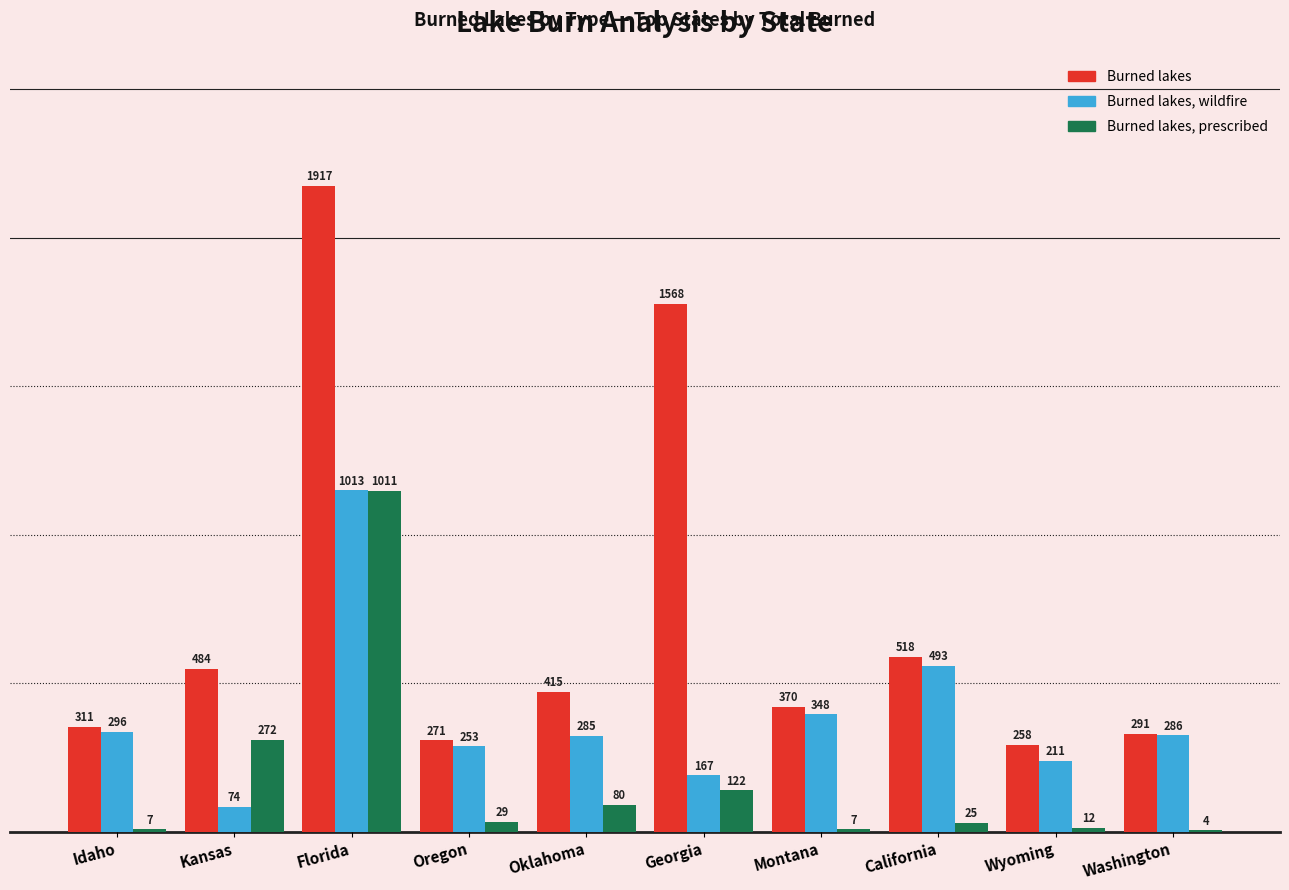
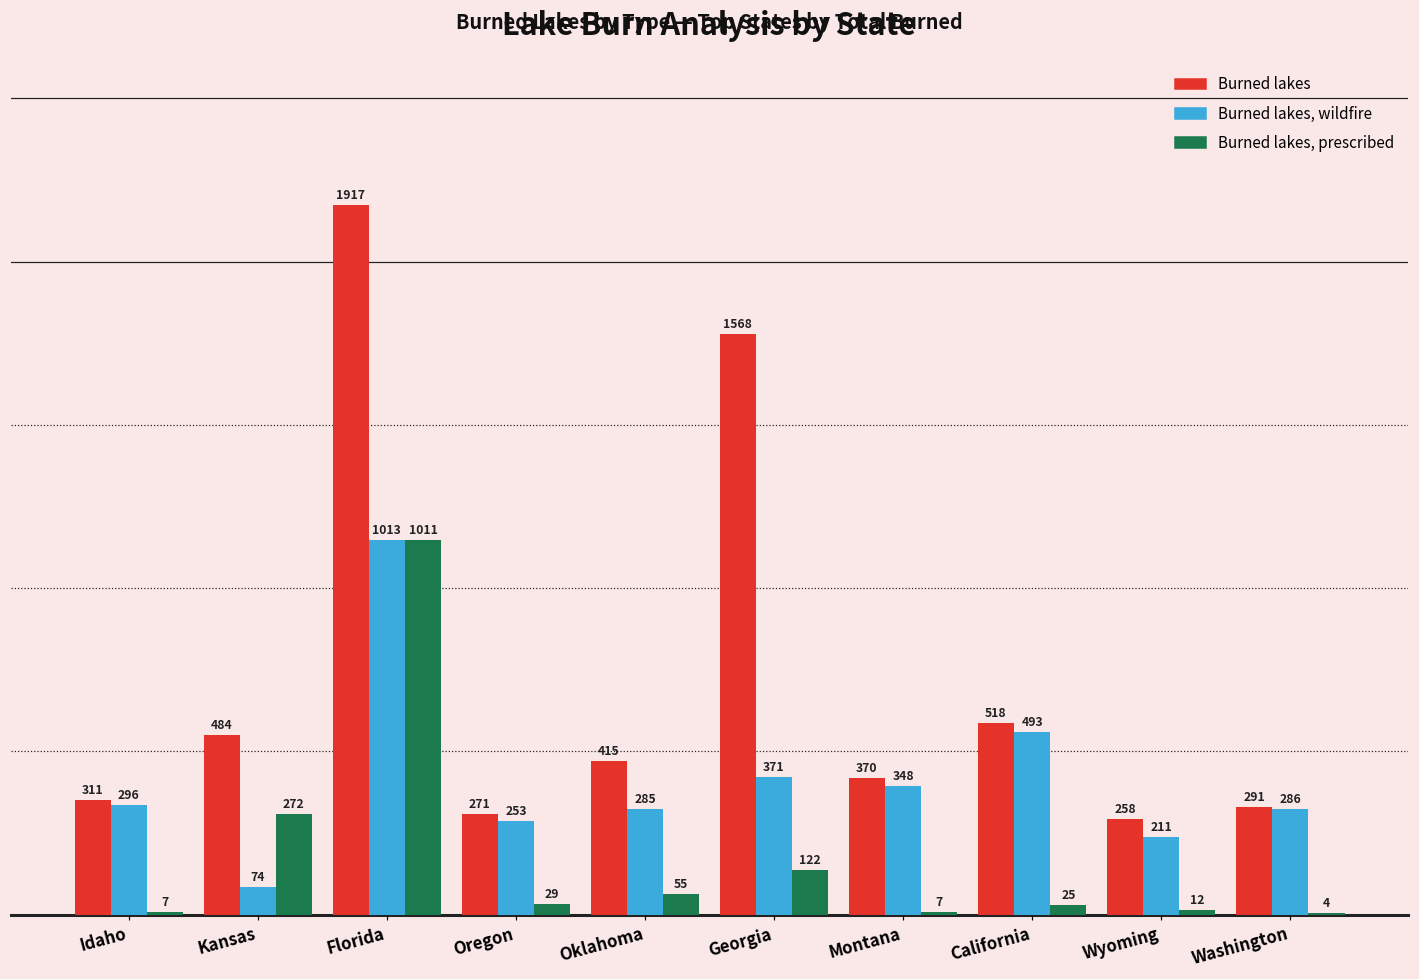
Burned lakes, prescribed, Oklahoma: 80 -> 55
Burned lakes, wildfire, Georgia: 167 -> 371
